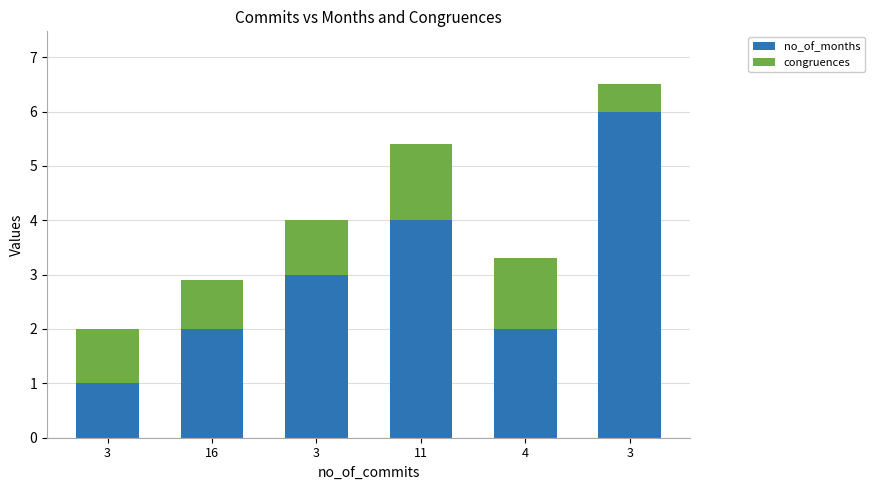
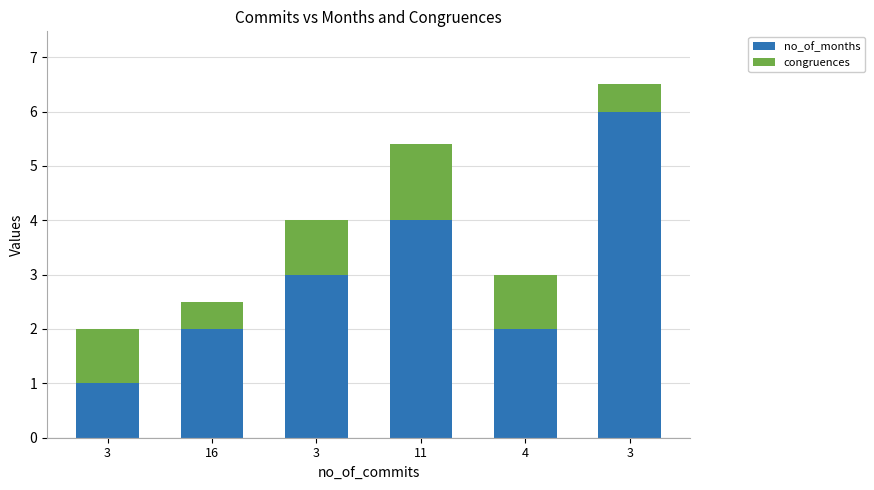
congruences, 16: 0.9 -> 0.5
congruences, 4: 1.3 -> 1.0
